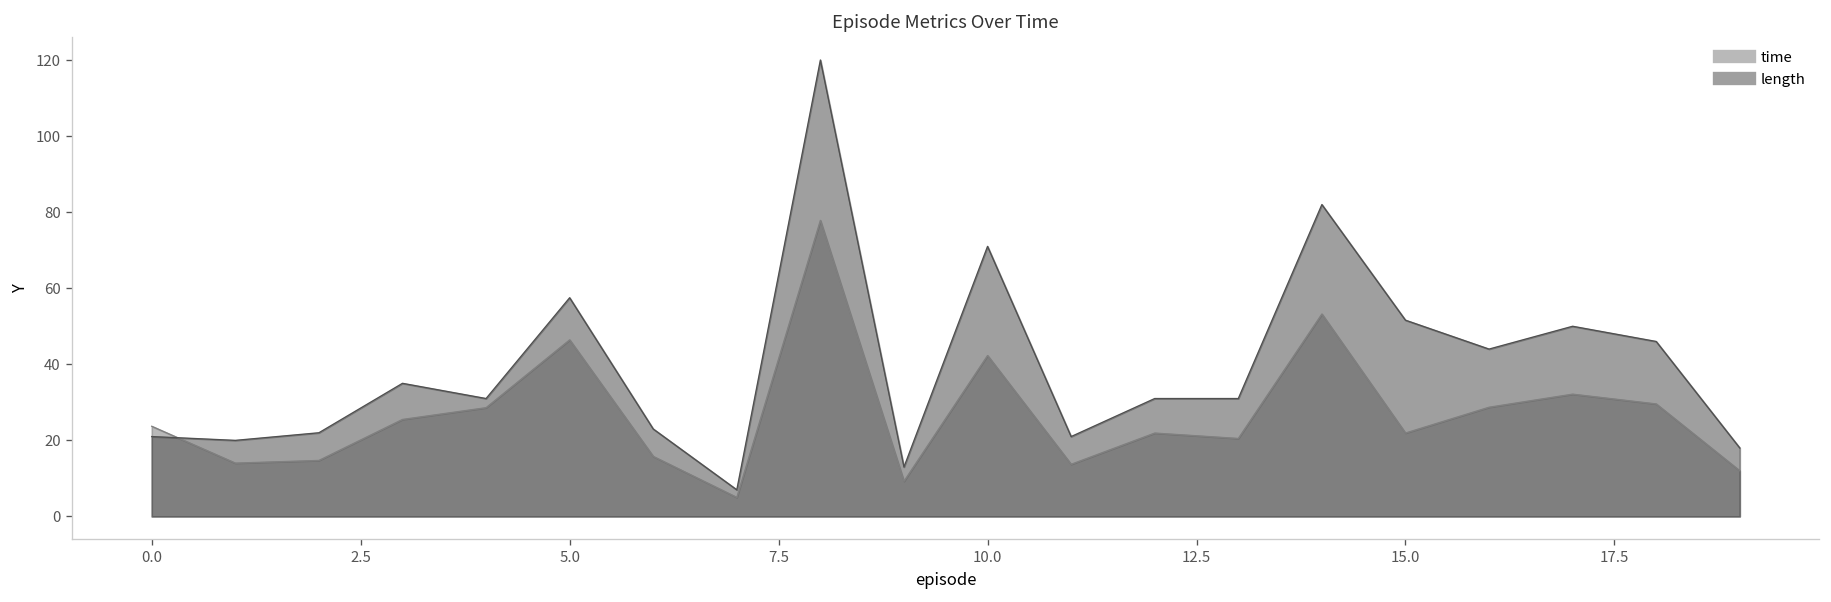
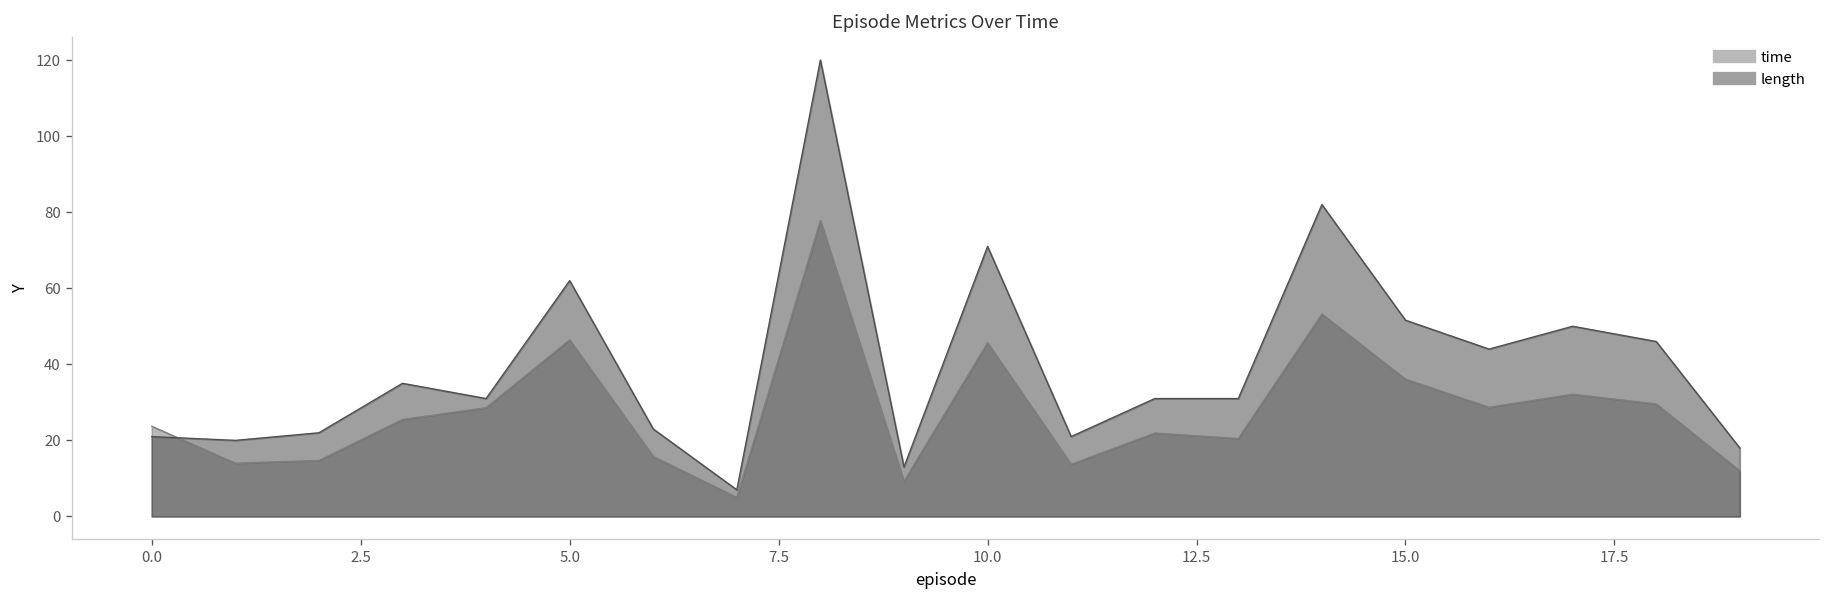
length, 5.0: 58 -> 62
time, 10.0: 42 -> 46
time, 15.0: 22 -> 36
